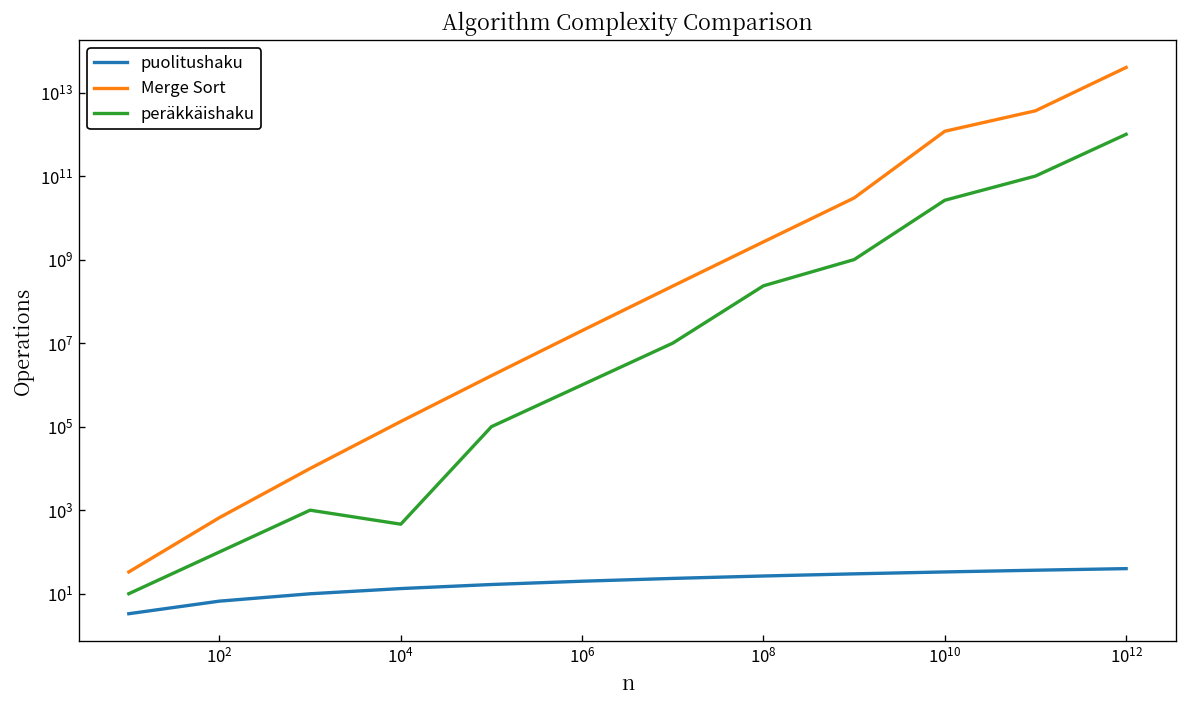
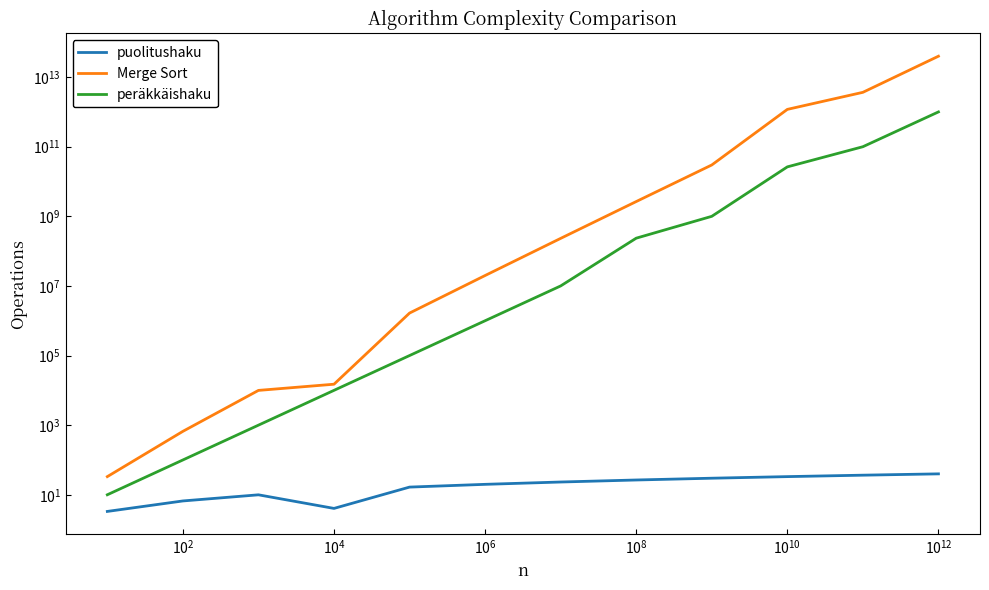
puolitushaku, 10^4: 13 -> 4
Merge Sort, 10^4: 130000 -> 15000
peräkkäishaku, 10^4: 500 -> 10000
